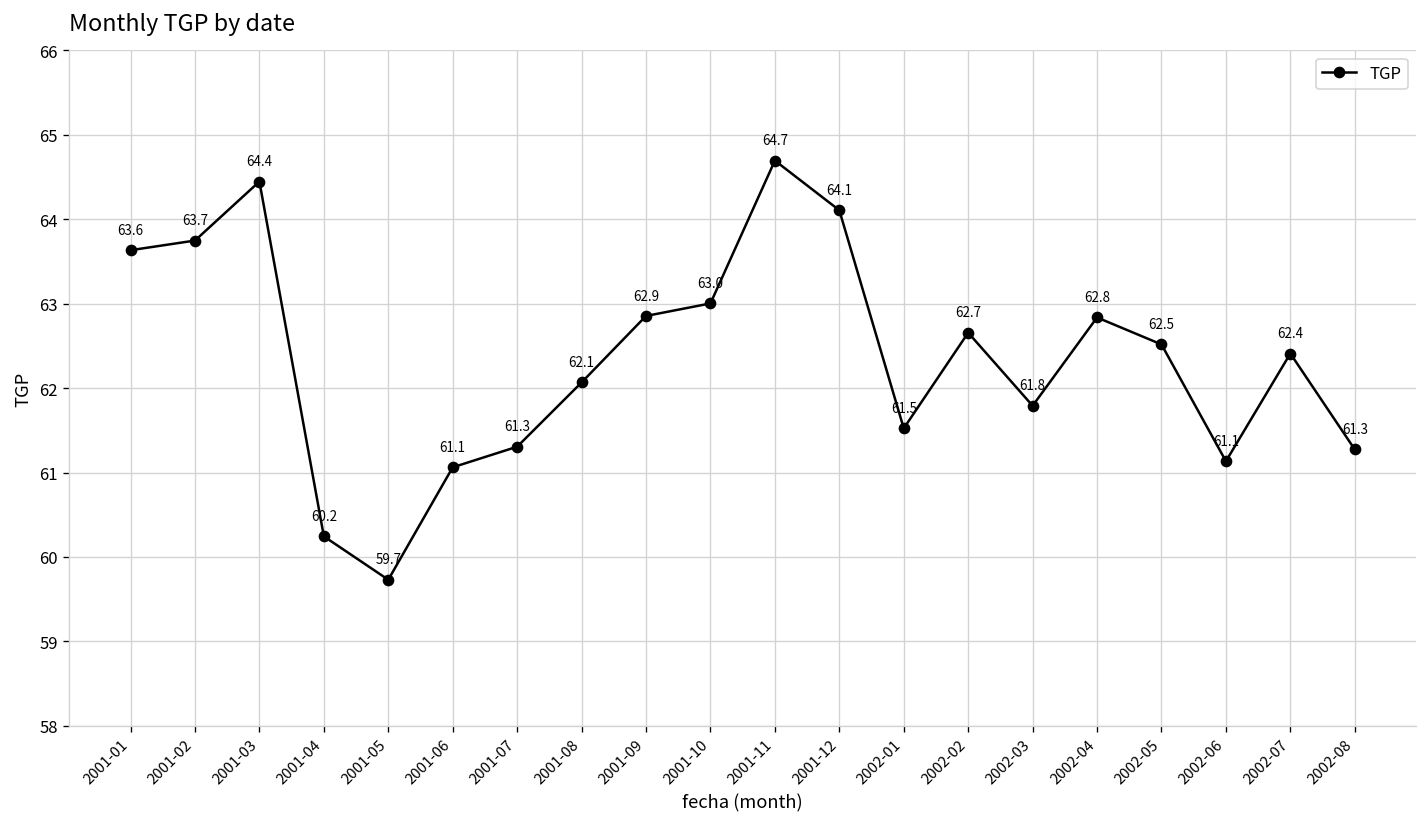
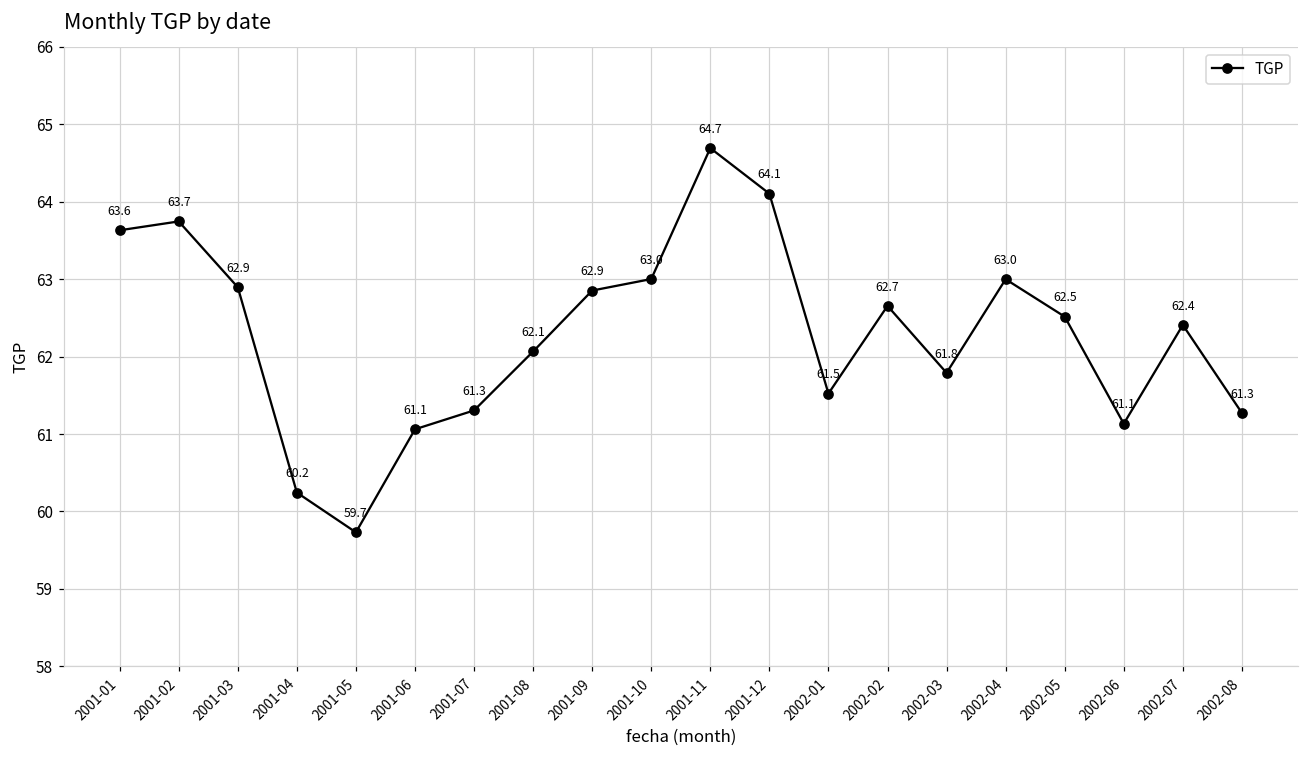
2001-03: 64.4 -> 62.9
2002-04: 62.8 -> 63.0
